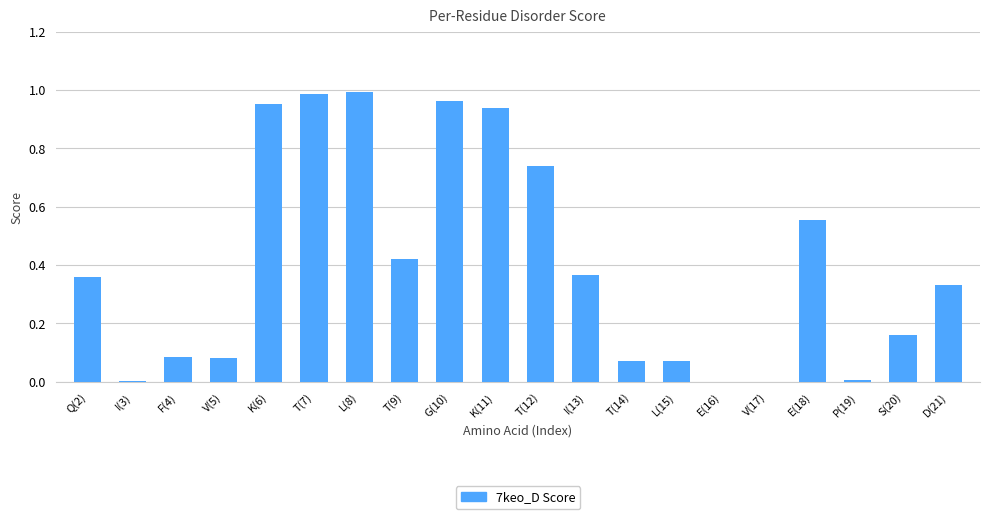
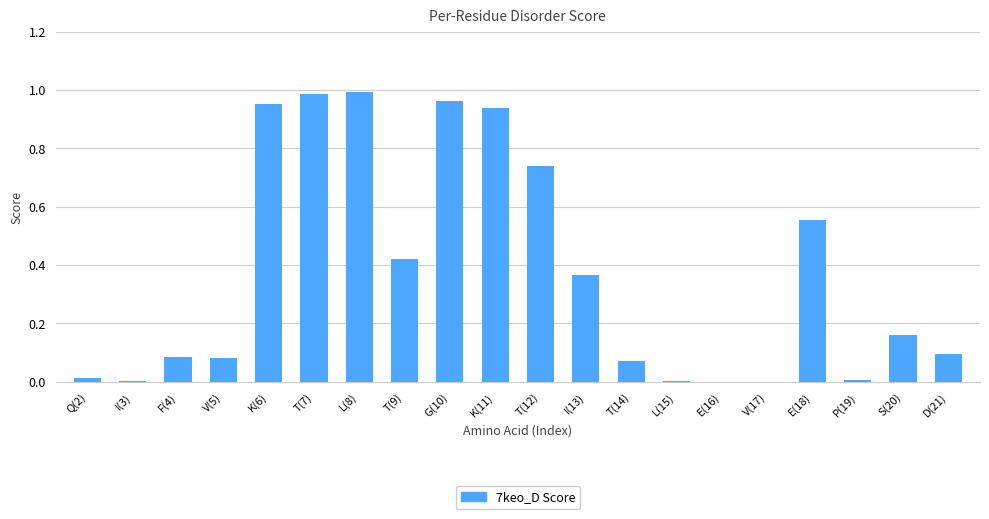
Q(2): 0.36 -> 0.01
L(15): 0.07 -> 0.00
D(21): 0.33 -> 0.10
